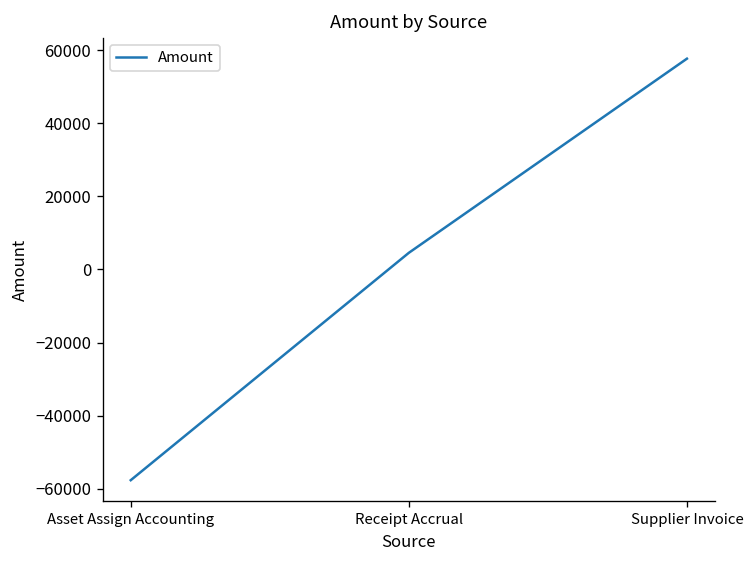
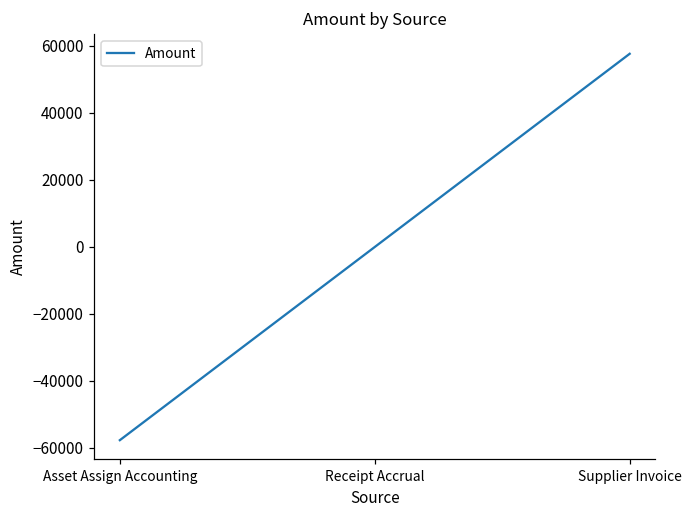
Receipt Accrual: 5000 -> 0
